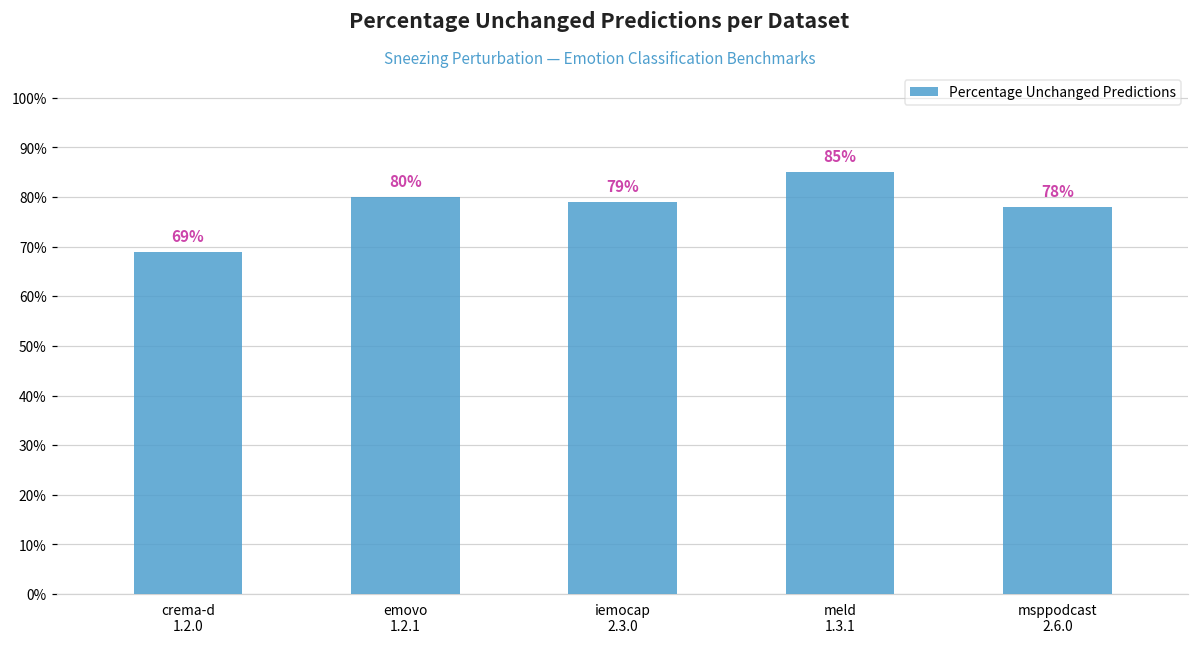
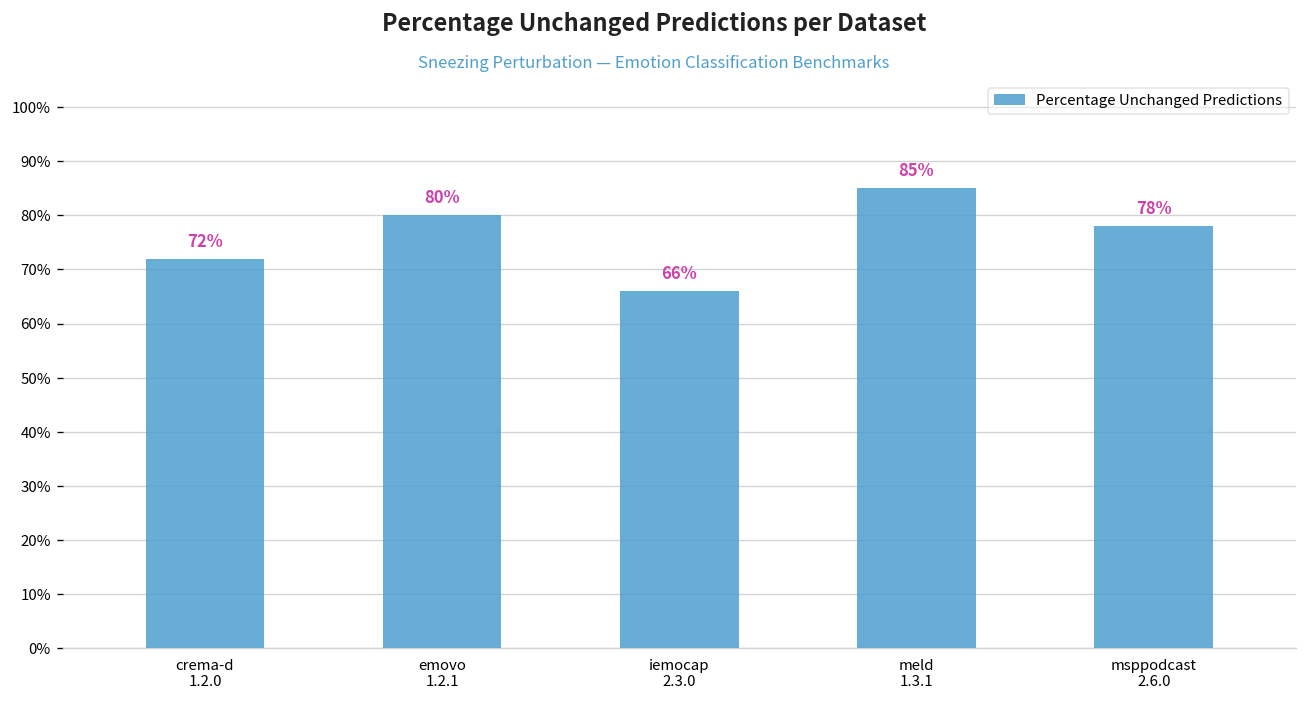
crema-d 1.2.0: 69% -> 72%
iemocap 2.3.0: 79% -> 66%
